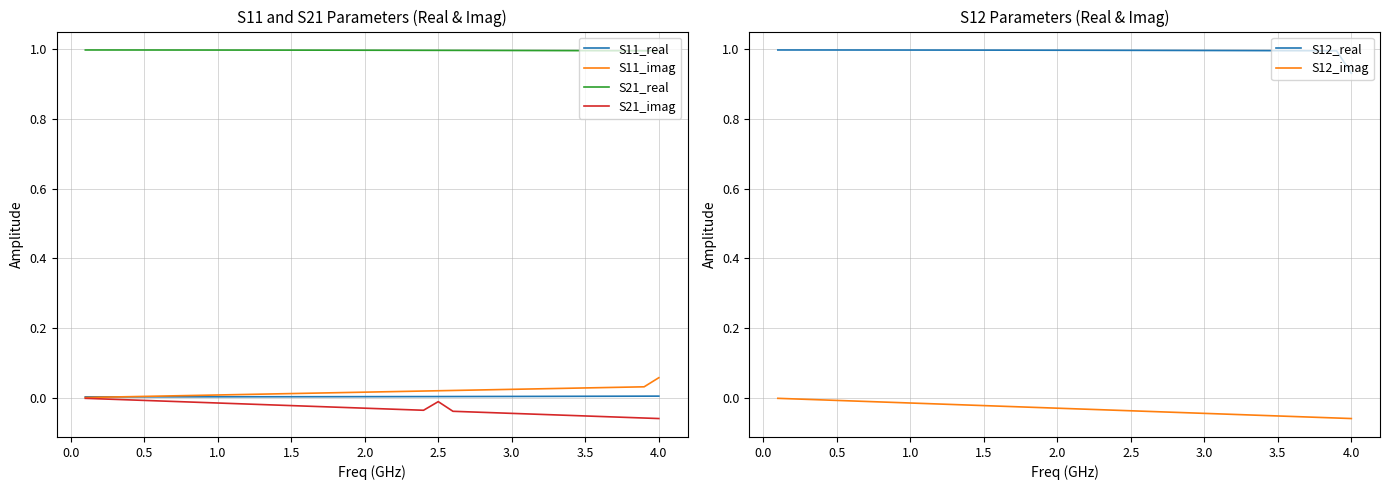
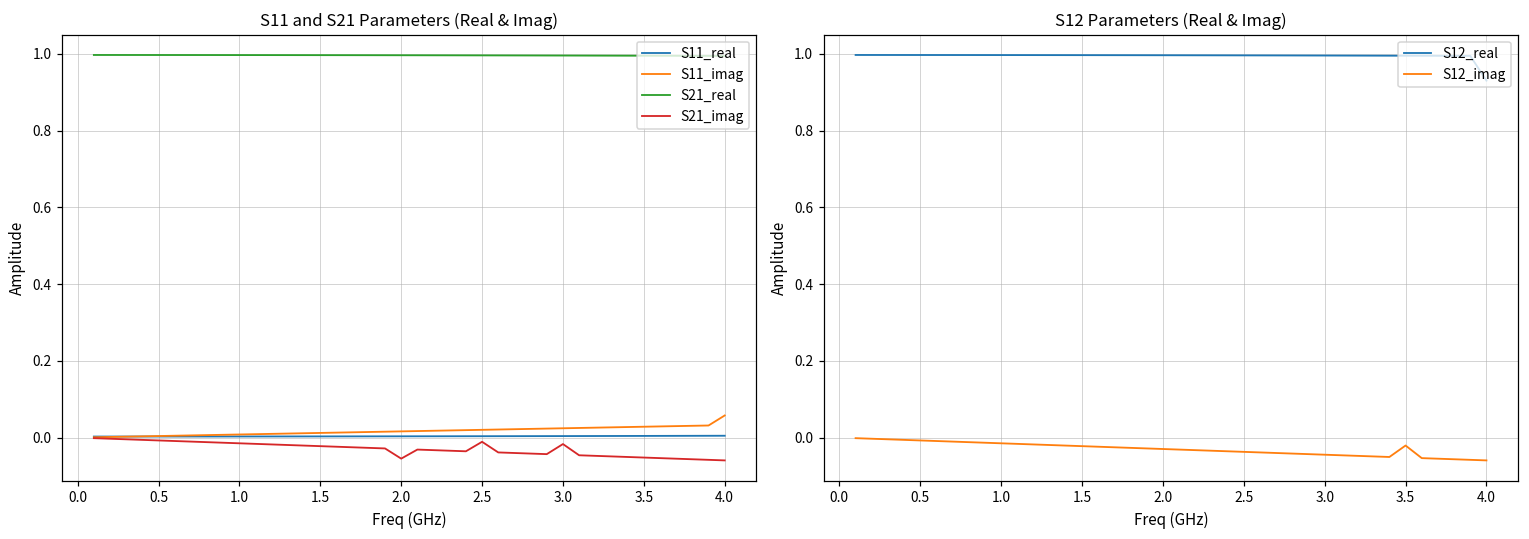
S11 and S21 Parameters (Real & Imag), S21_imag, 2.0: -0.03 -> -0.05
S11 and S21 Parameters (Real & Imag), S21_imag, 3.0: -0.04 -> -0.02
S12 Parameters (Real & Imag), S12_imag, 3.5: -0.05 -> -0.02
